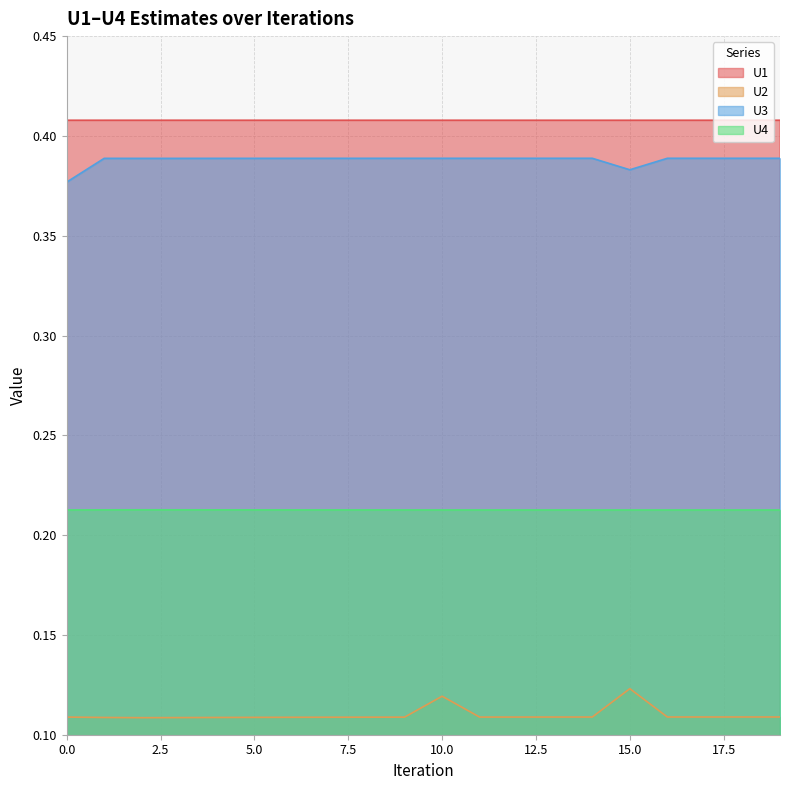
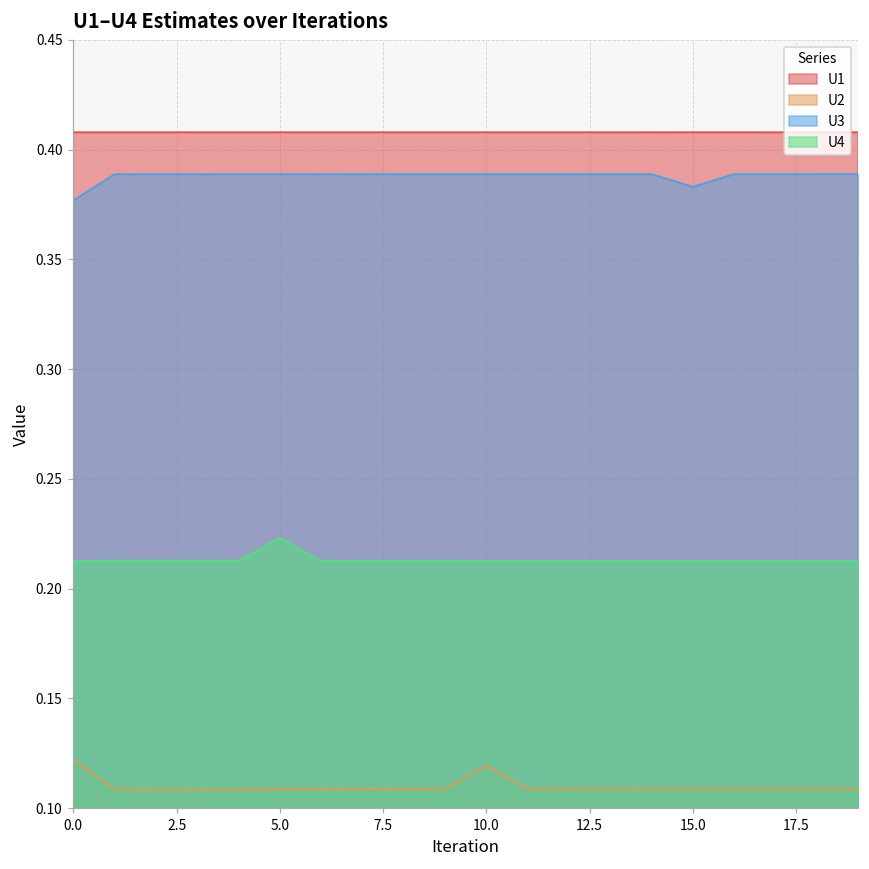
U2, 0.0: 0.109 -> 0.122
U4, 5.0: 0.213 -> 0.223
U2, 15.0: 0.123 -> 0.109
